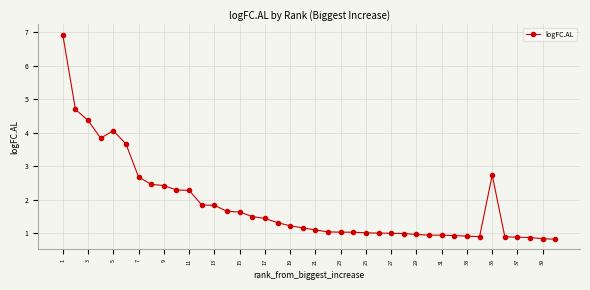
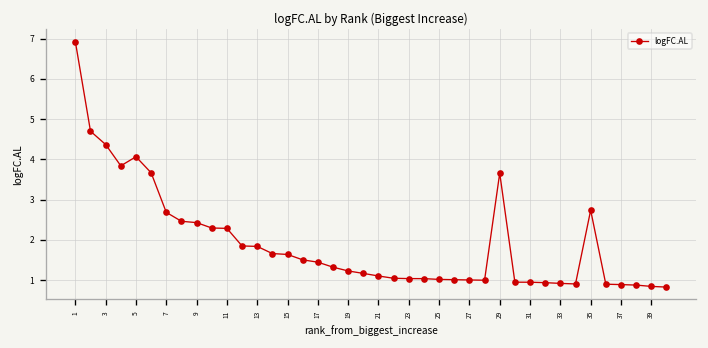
29: 1.0 -> 3.7
